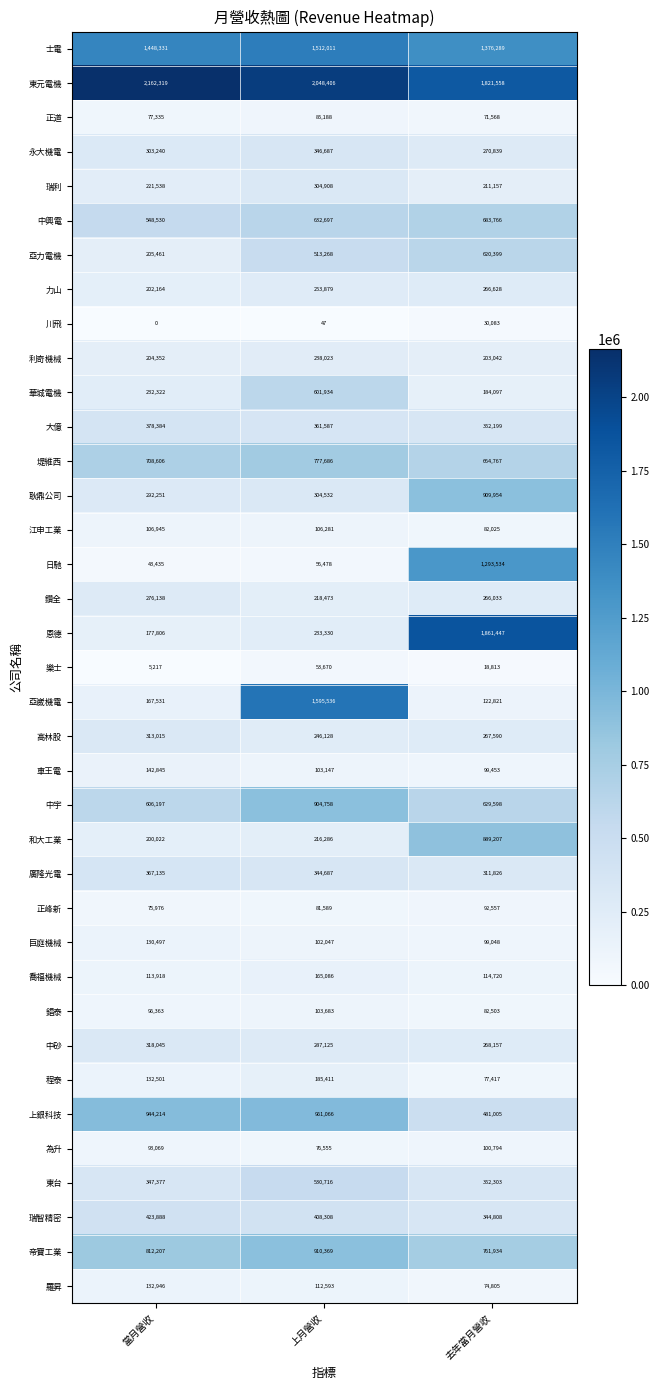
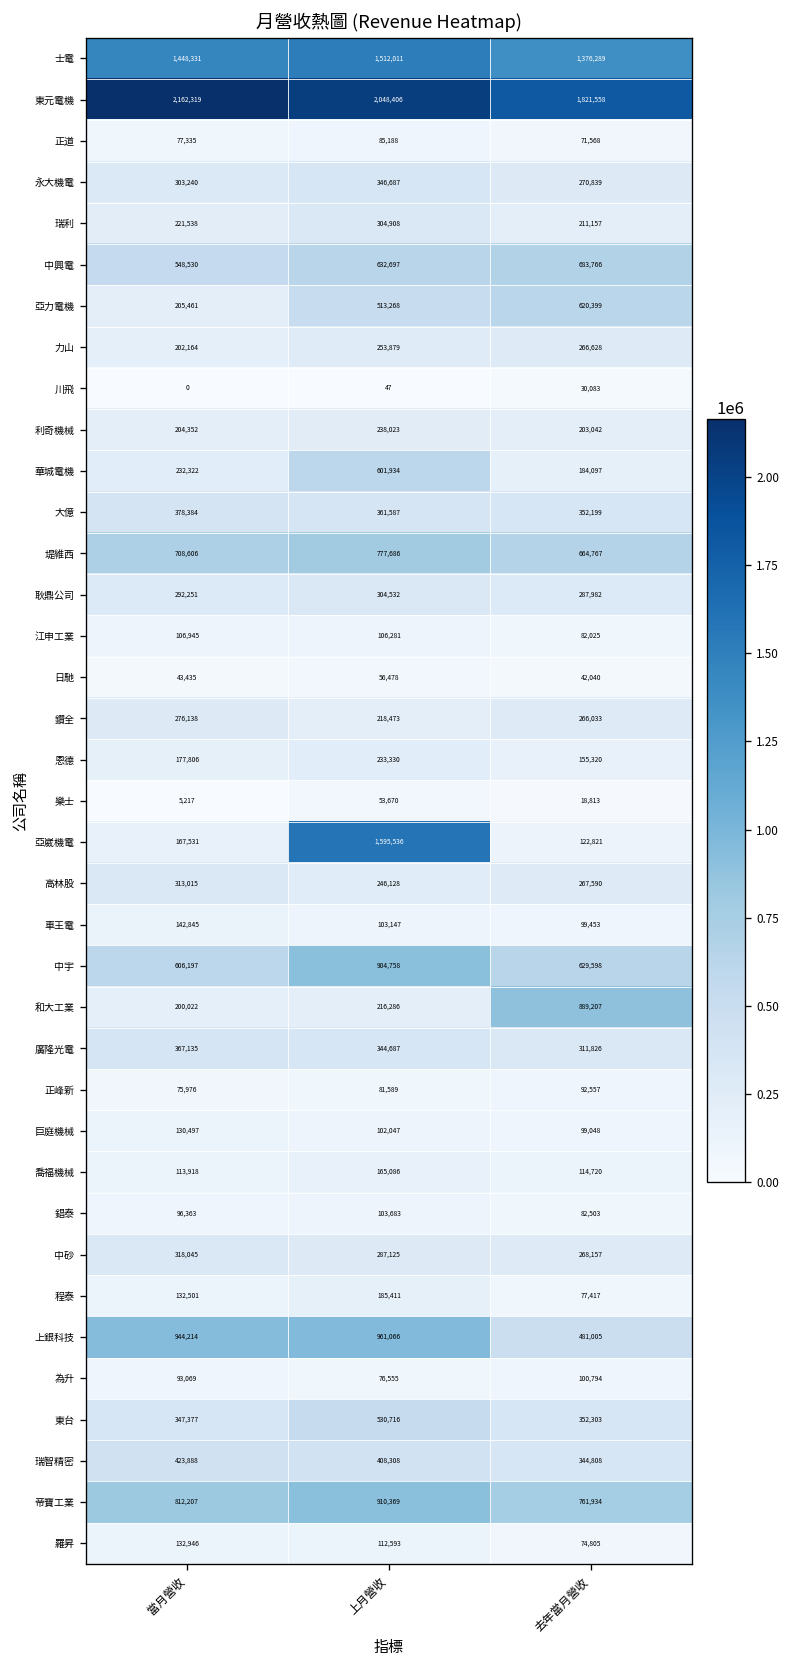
耿鼎公司, 去年當月營收: 909,954 -> 287,982
日馳, 去年當月營收: 1,293,534 -> 42,040
恩德, 去年當月營收: 1,861,447 -> 155,320
